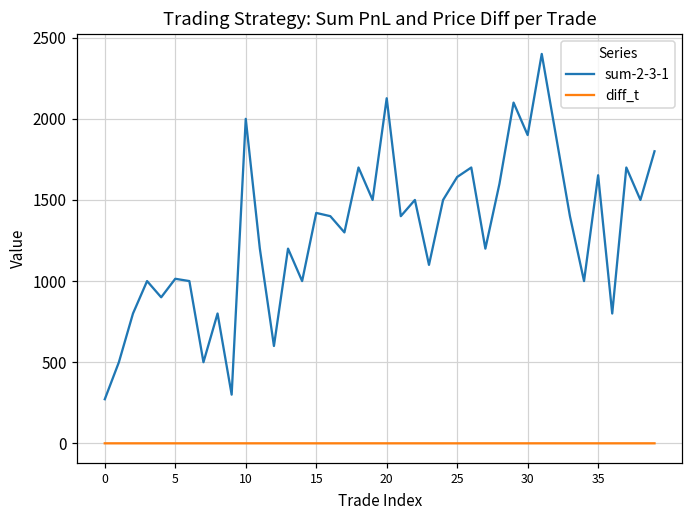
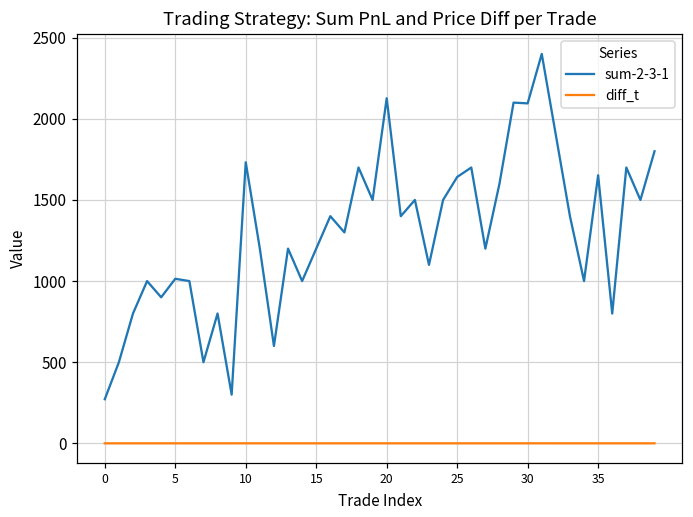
sum-2-3-1, 10: 2000 -> 1730
sum-2-3-1, 15: 1420 -> 1200
sum-2-3-1, 30: 1900 -> 2100
